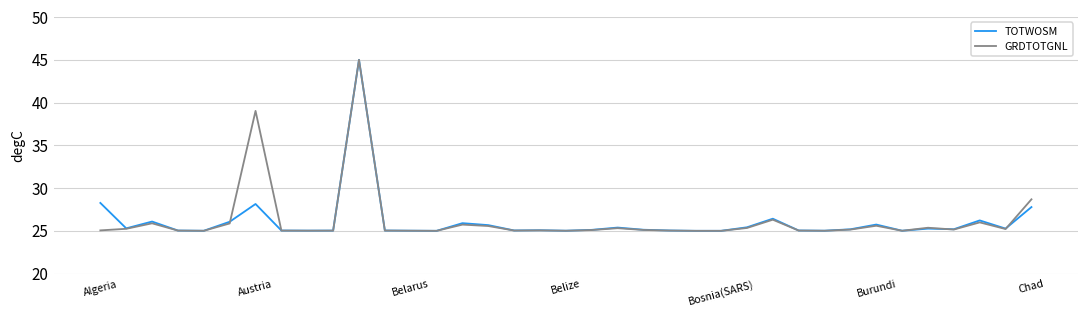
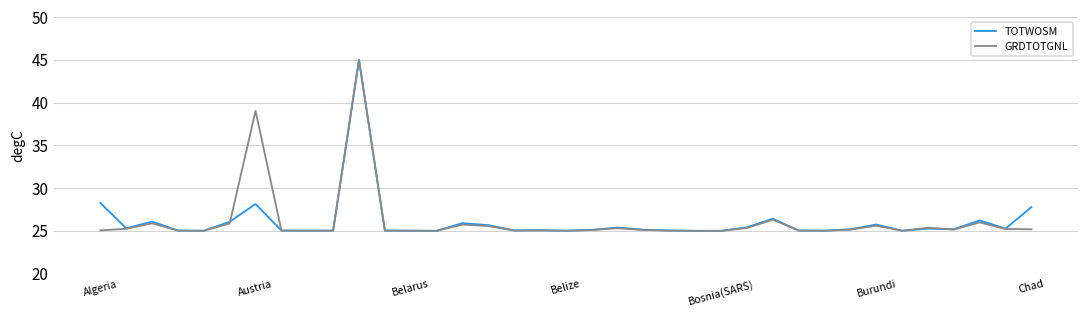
GRDTOTGNL, Chad: 29 -> 25
